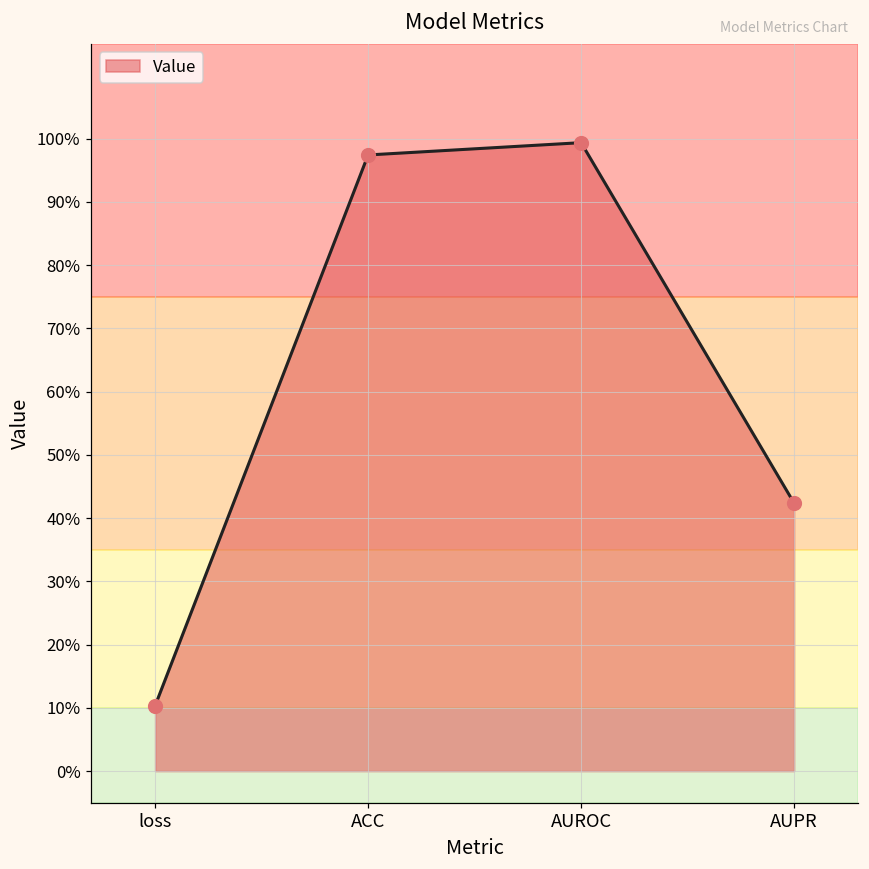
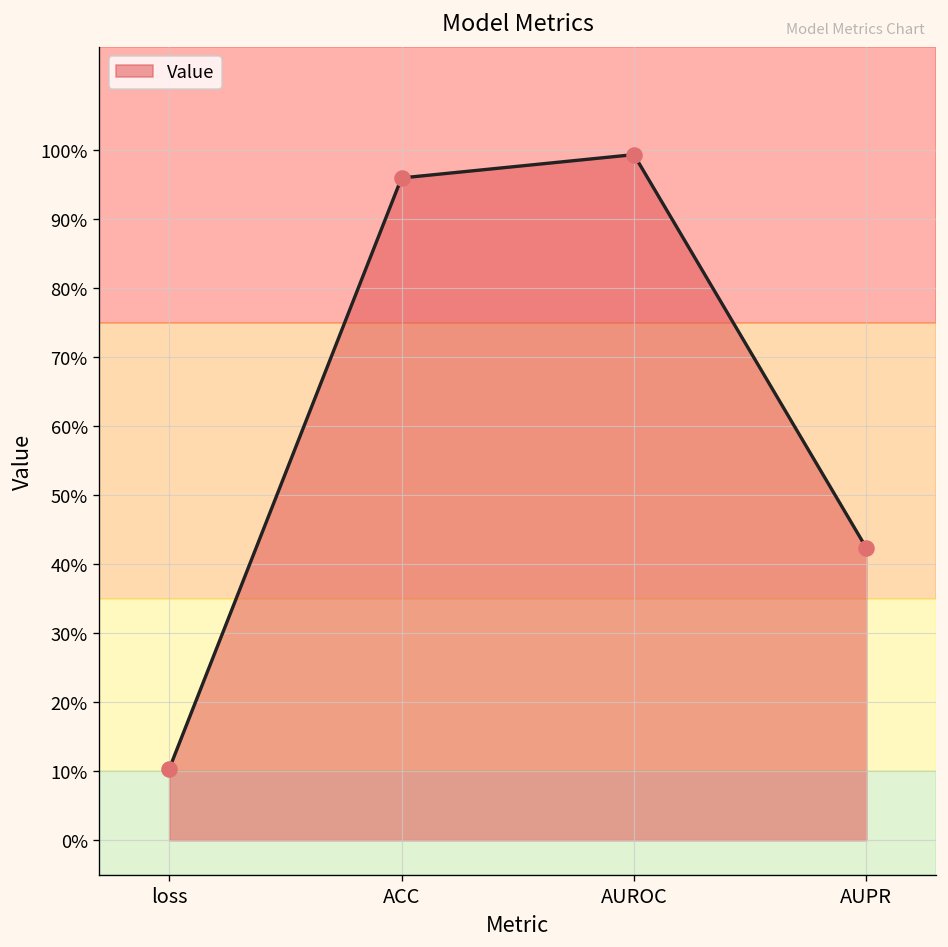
ACC: 97% -> 96%
